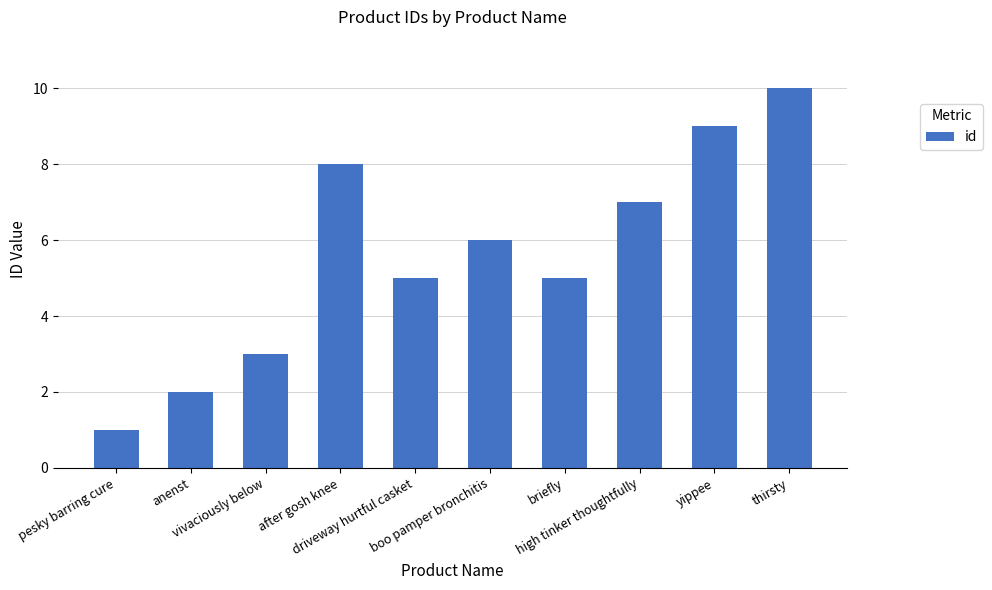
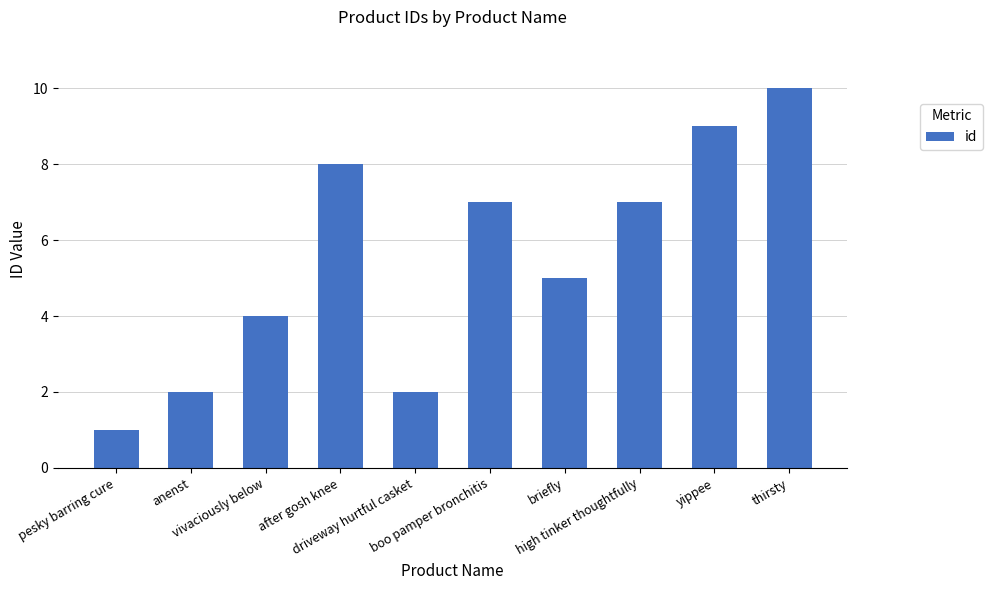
vivaciously below: 3 -> 4
driveway hurtful casket: 5 -> 2
boo pamper bronchitis: 6 -> 7
